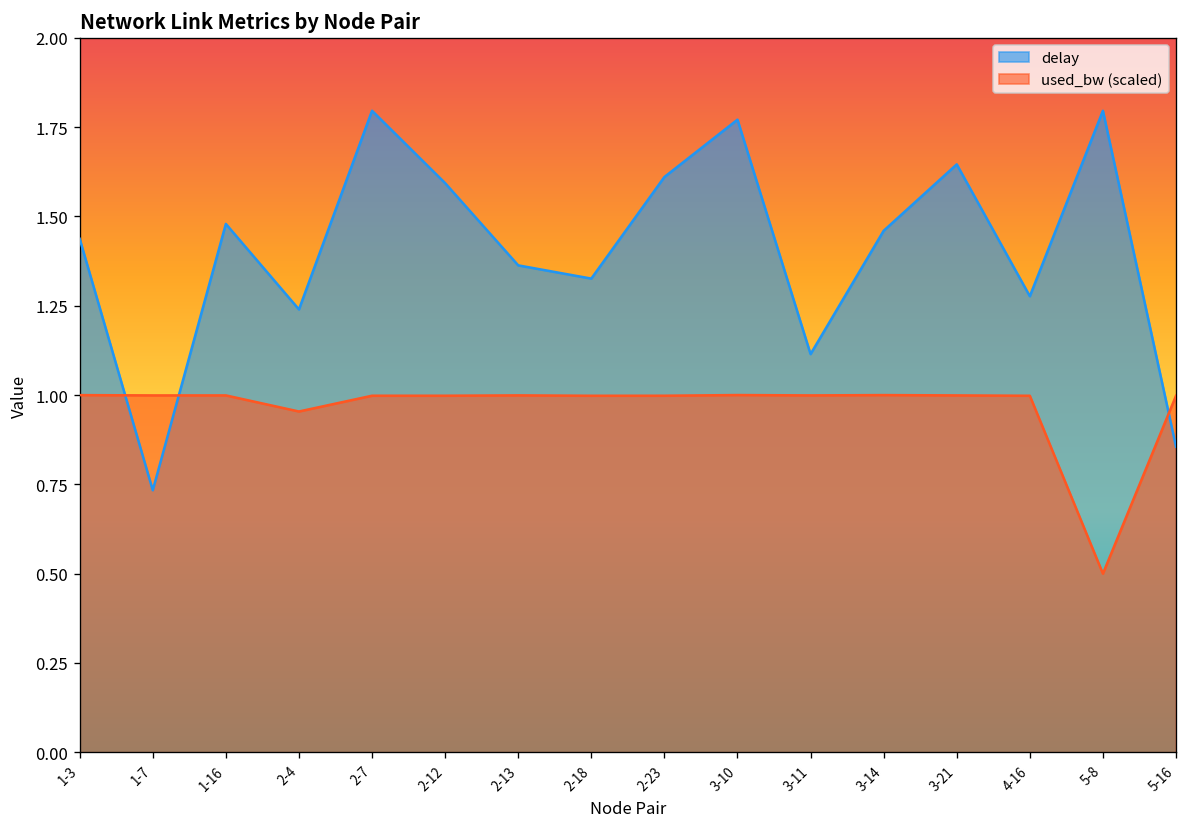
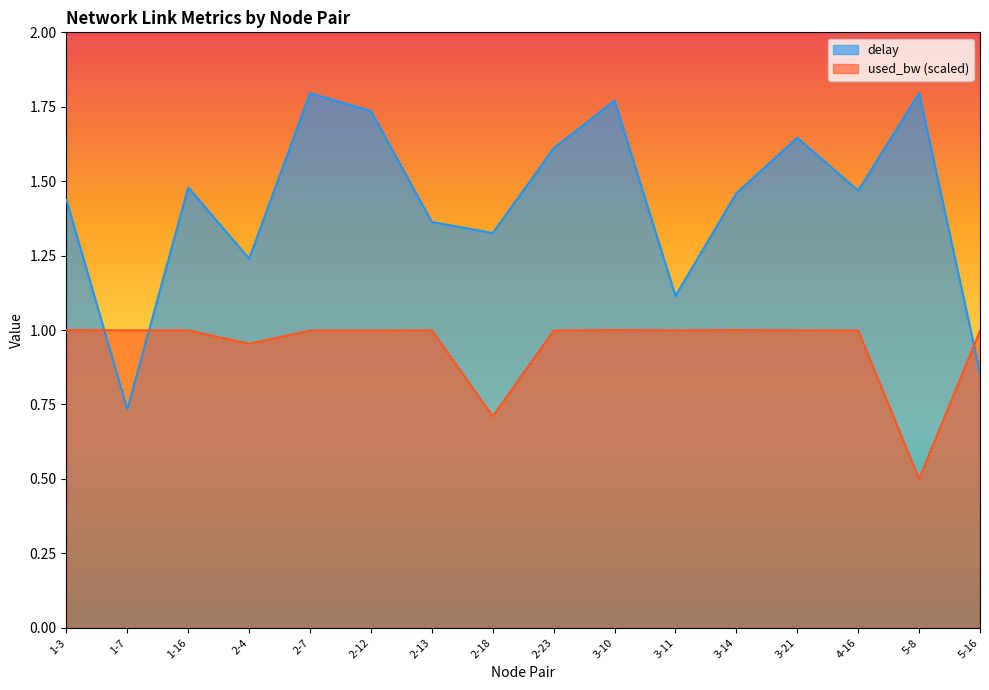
delay, 2-12: 1.59 -> 1.74
used_bw (scaled), 2-18: 1.00 -> 0.71
delay, 4-16: 1.28 -> 1.47
